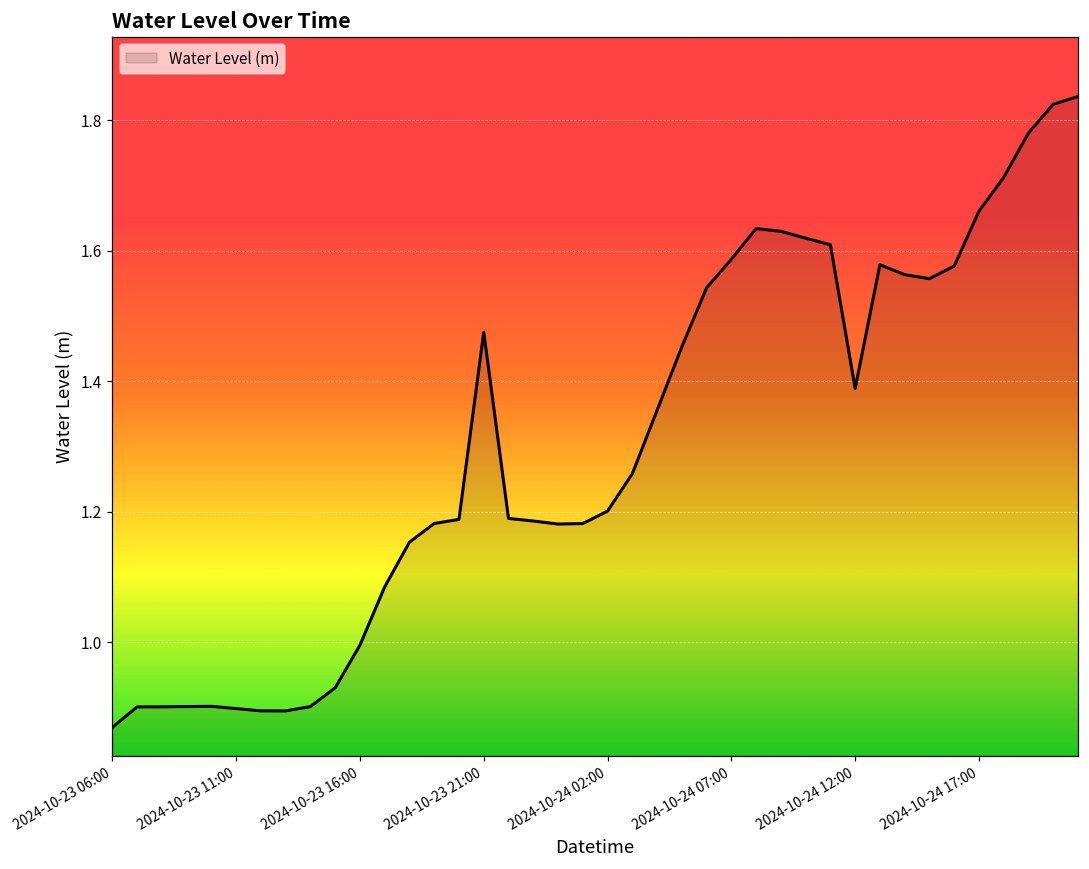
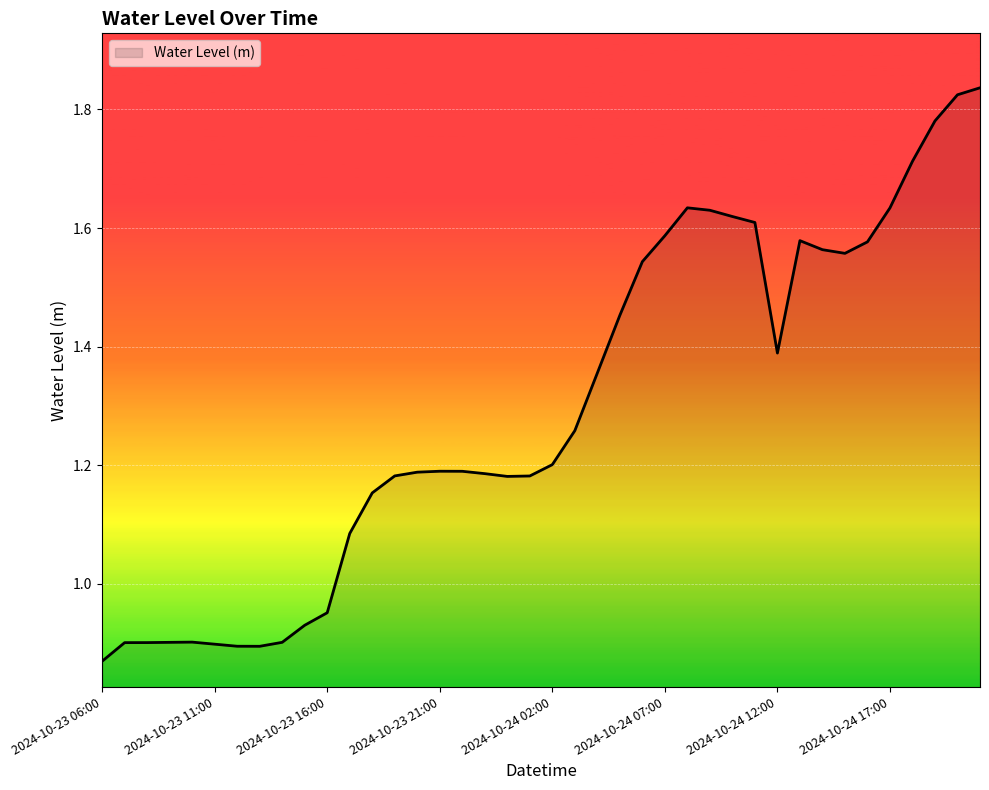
2024-10-23 16:00: 1.00 -> 0.95
2024-10-23 21:00: 1.48 -> 1.19
2024-10-24 17:00: 1.66 -> 1.63
